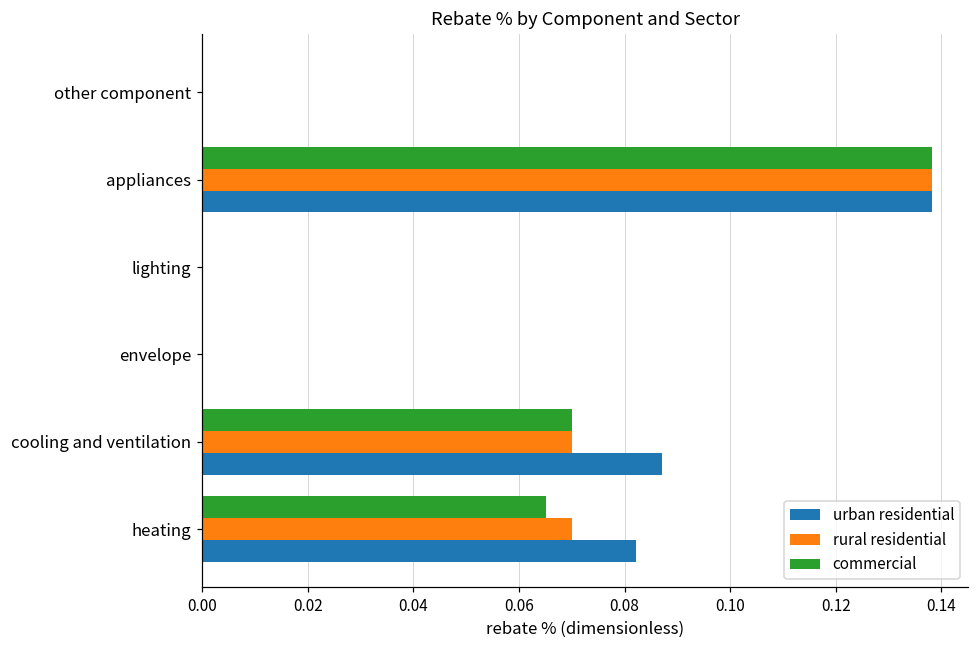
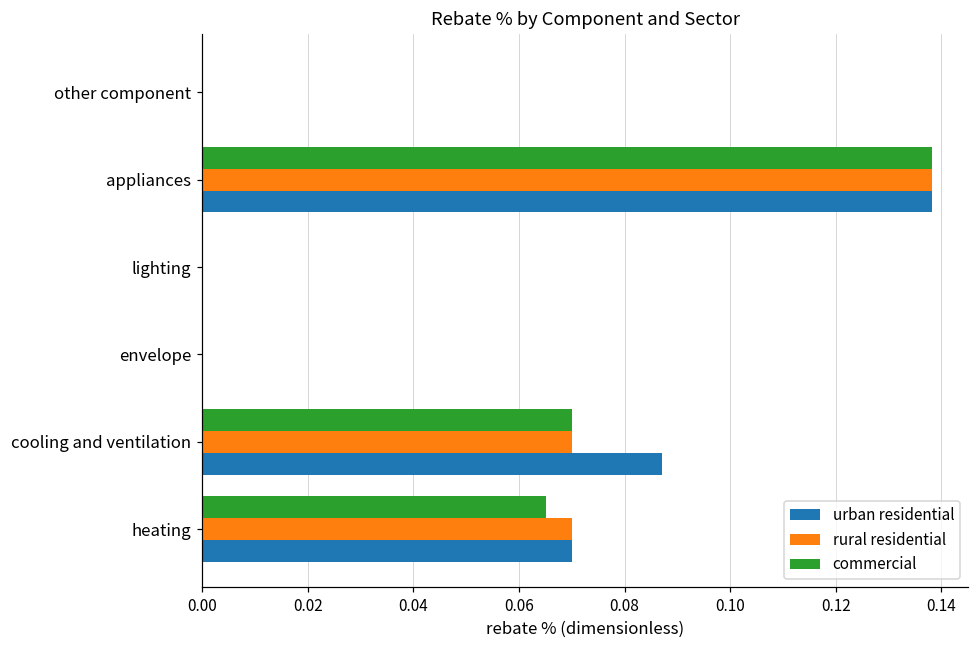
urban residential, heating: 0.082 -> 0.070
